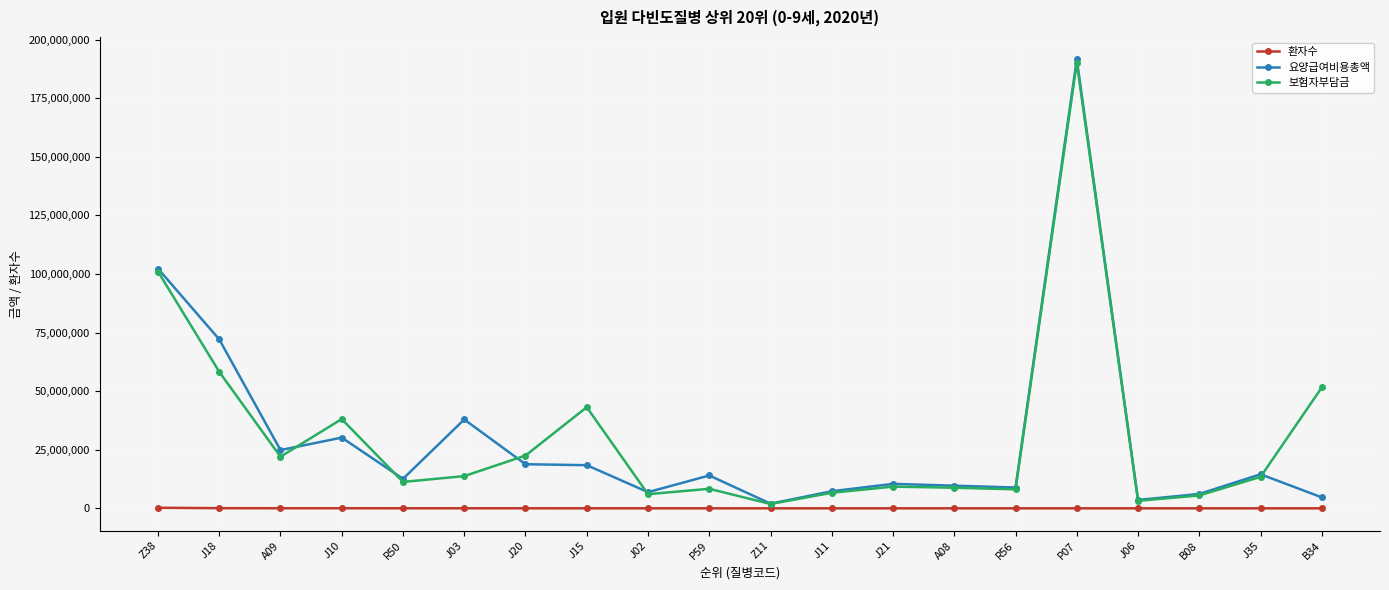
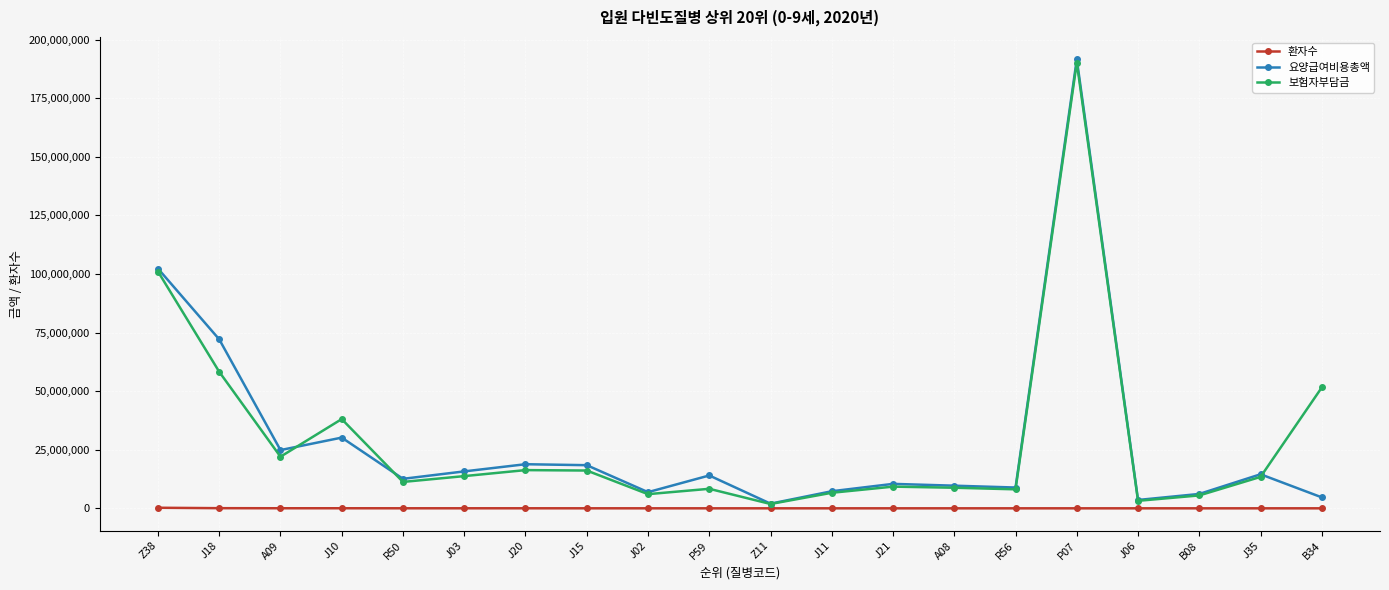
요양급여비용총액, J03: 38,000,000 -> 16,000,000
보험자부담금, J20: 23,000,000 -> 16,000,000
보험자부담금, J15: 43,000,000 -> 16,000,000
